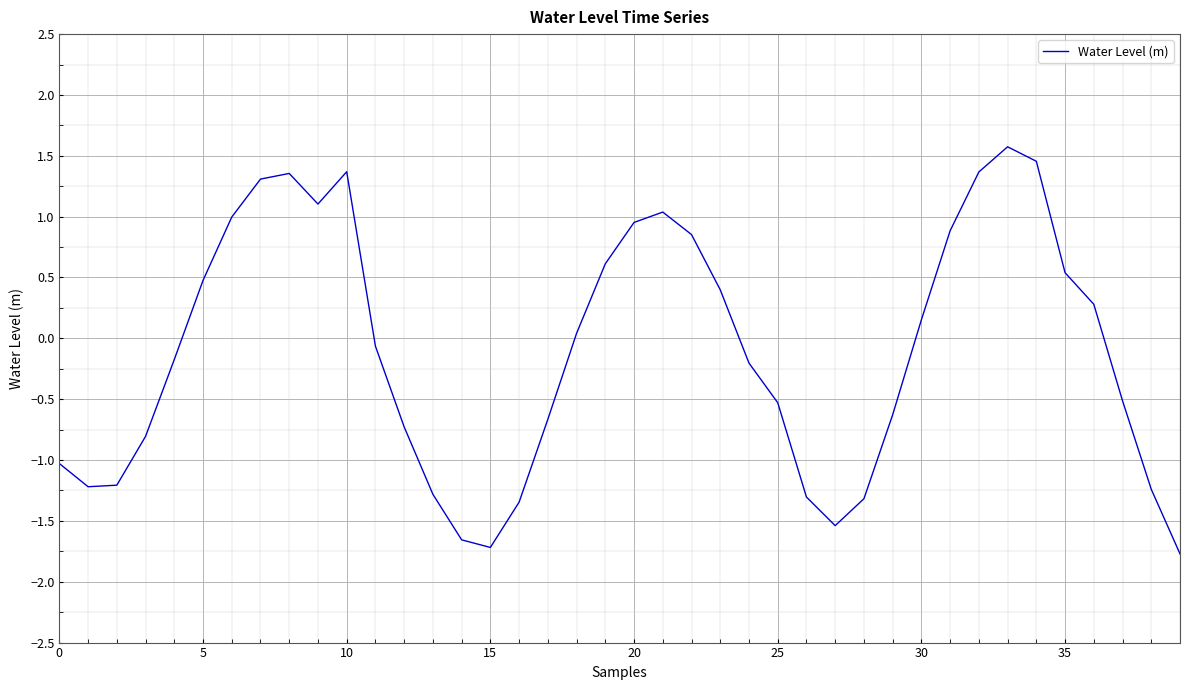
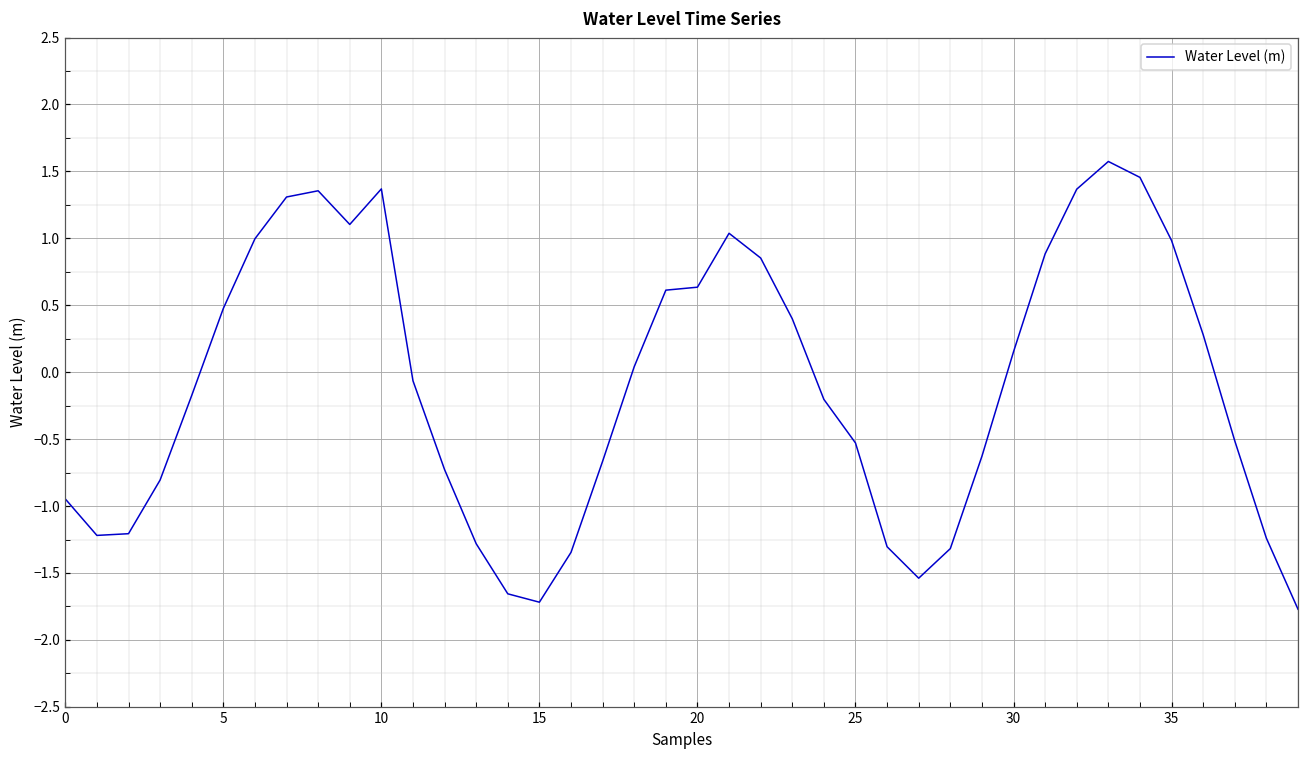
0: -1.03 -> -0.95
20: 0.95 -> 0.63
35: 0.54 -> 0.98
